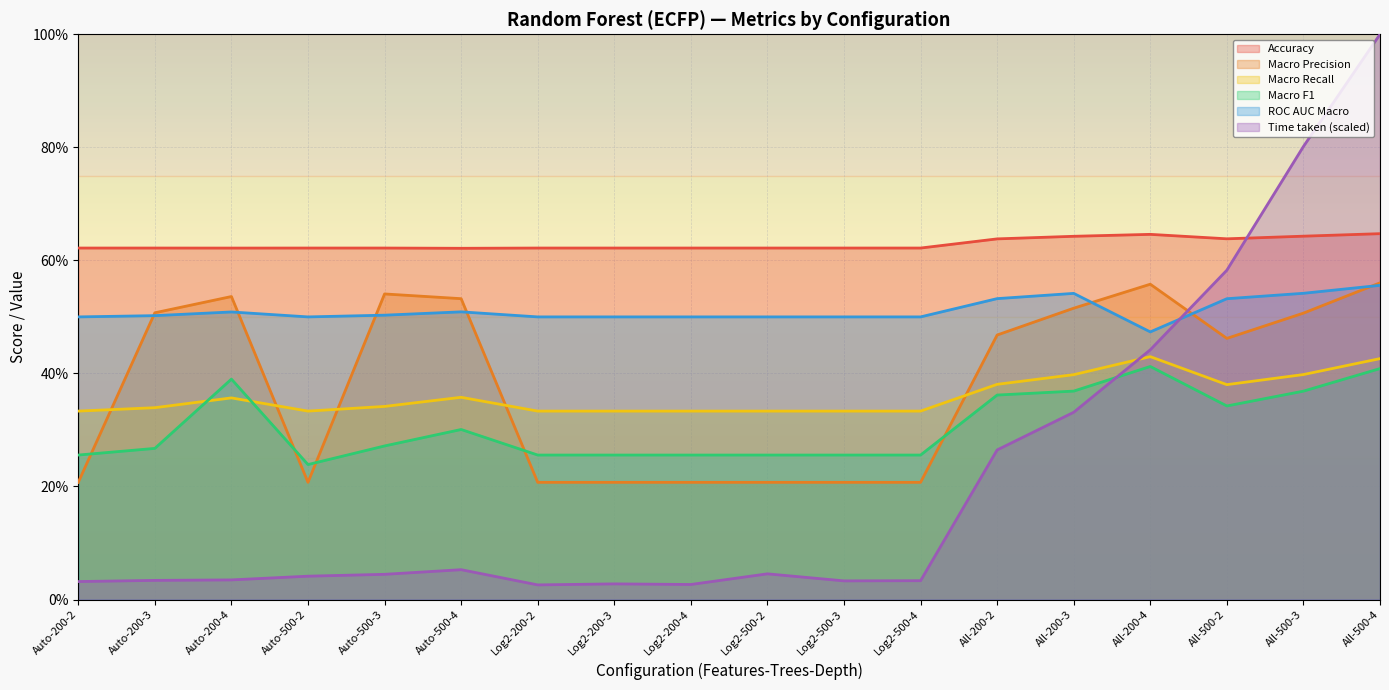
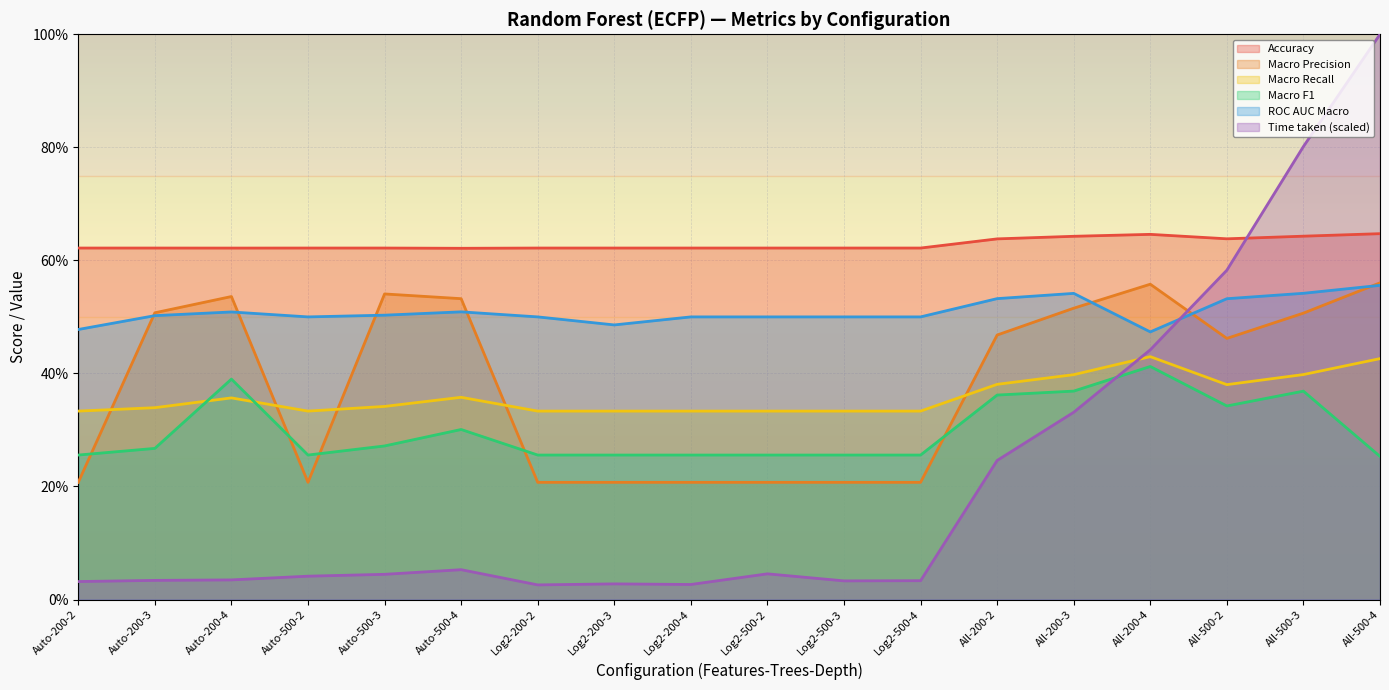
ROC AUC Macro, Auto-200-2: 50% -> 48%
Macro F1, Auto-500-2: 24% -> 26%
ROC AUC Macro, Log2-200-3: 50% -> 49%
Time taken (scaled), All-200-2: 26% -> 25%
Macro F1, All-500-4: 41% -> 25%
